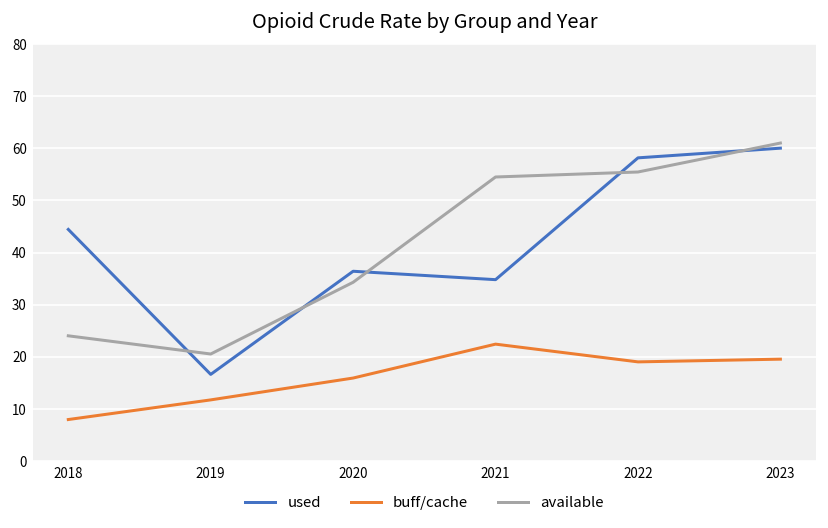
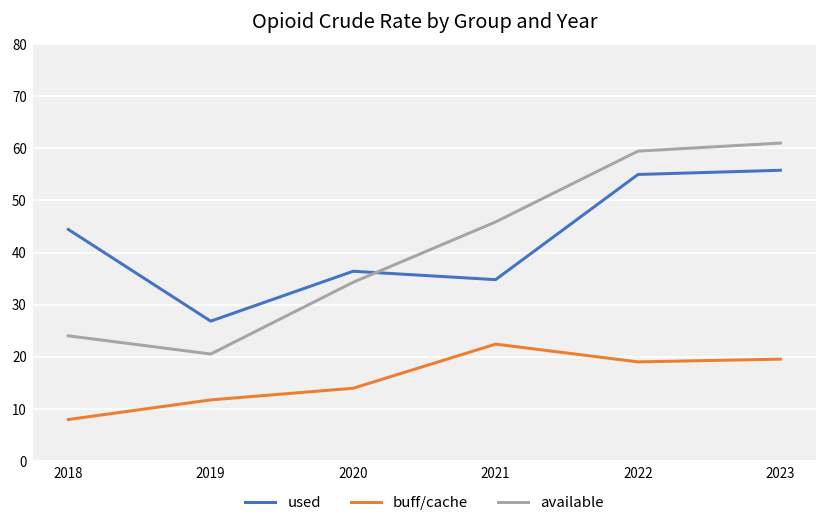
used, 2019: 17 -> 27
buff/cache, 2020: 16 -> 14
available, 2021: 54 -> 46
used, 2022: 58 -> 55
available, 2022: 55 -> 59
used, 2023: 60 -> 56
